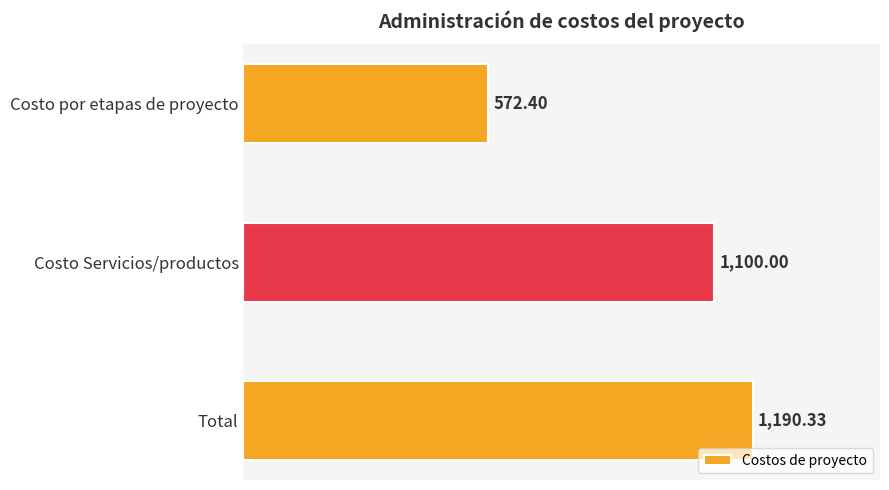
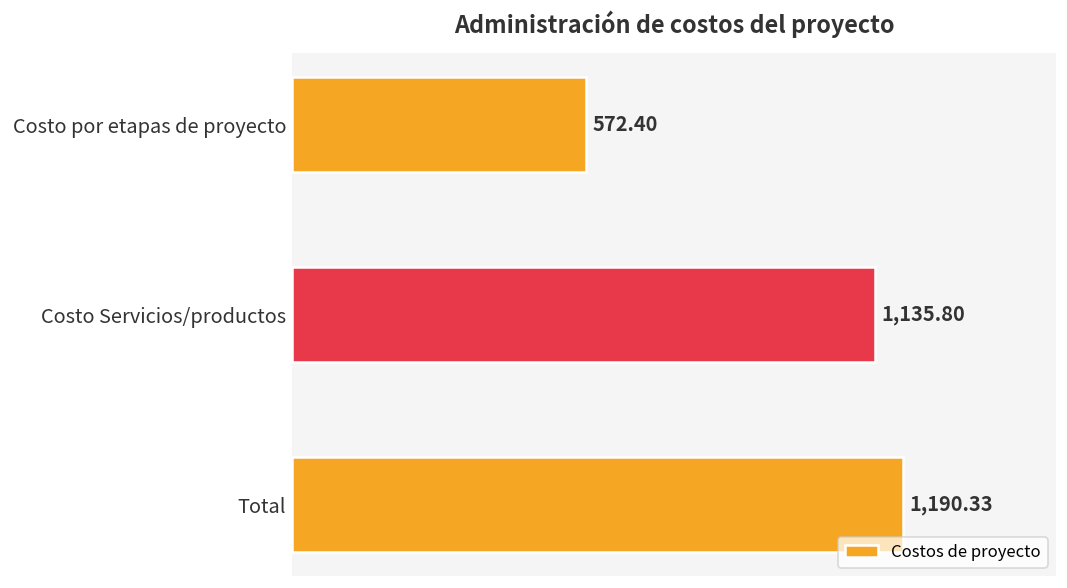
Costo Servicios/productos: 1,100.00 -> 1,135.80
